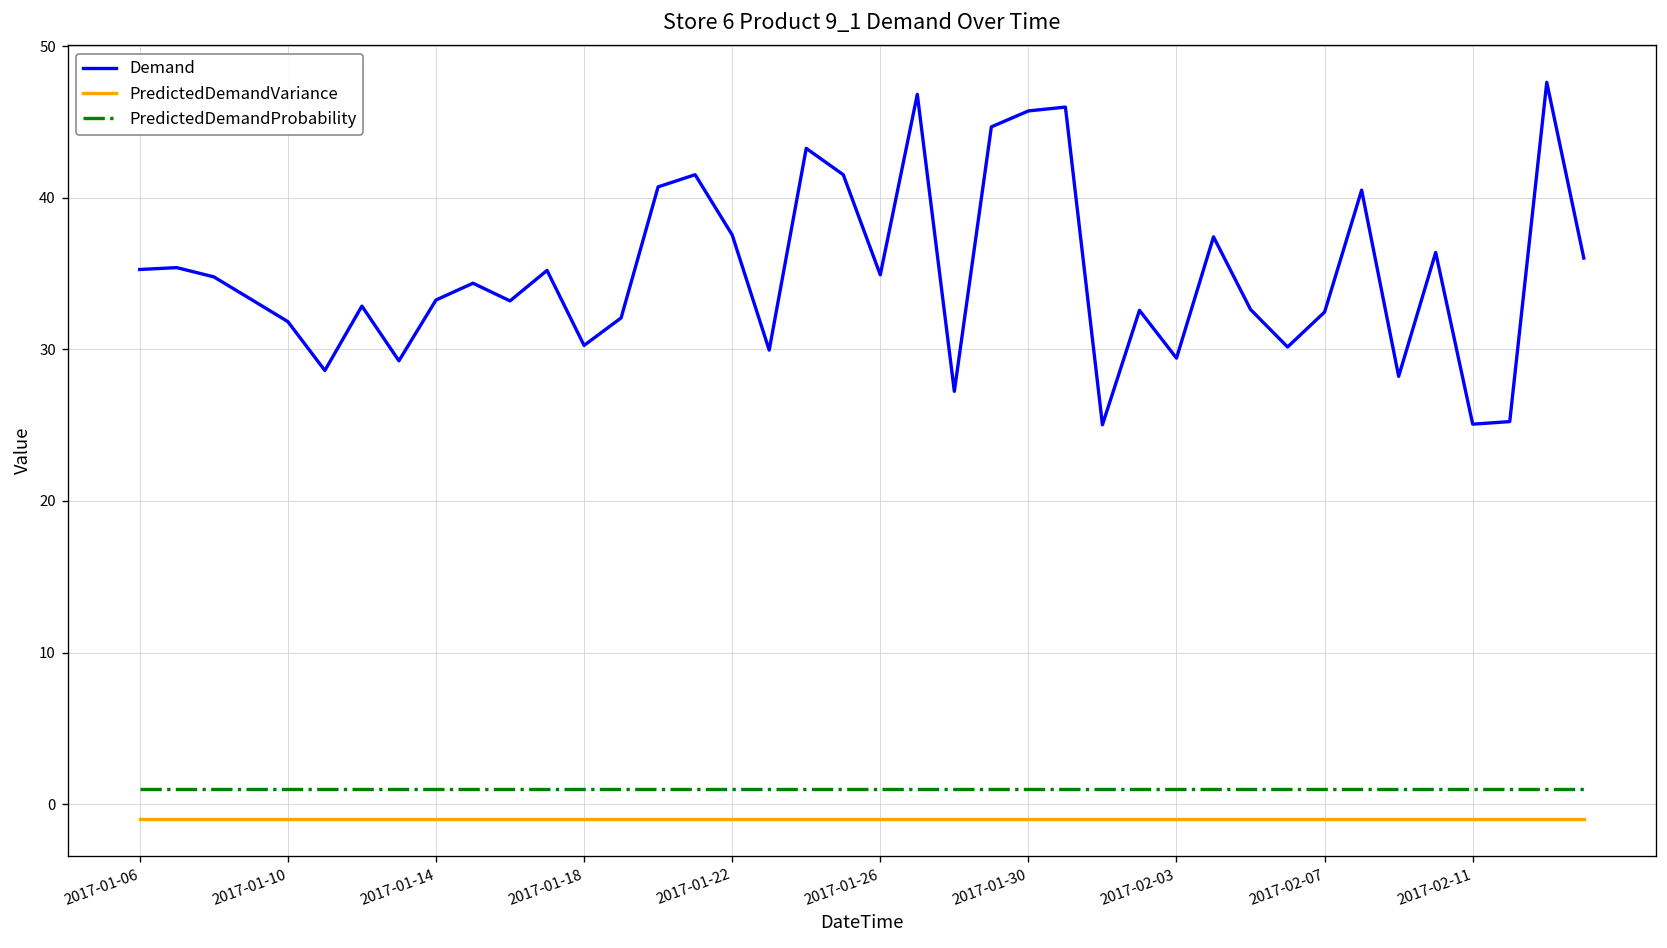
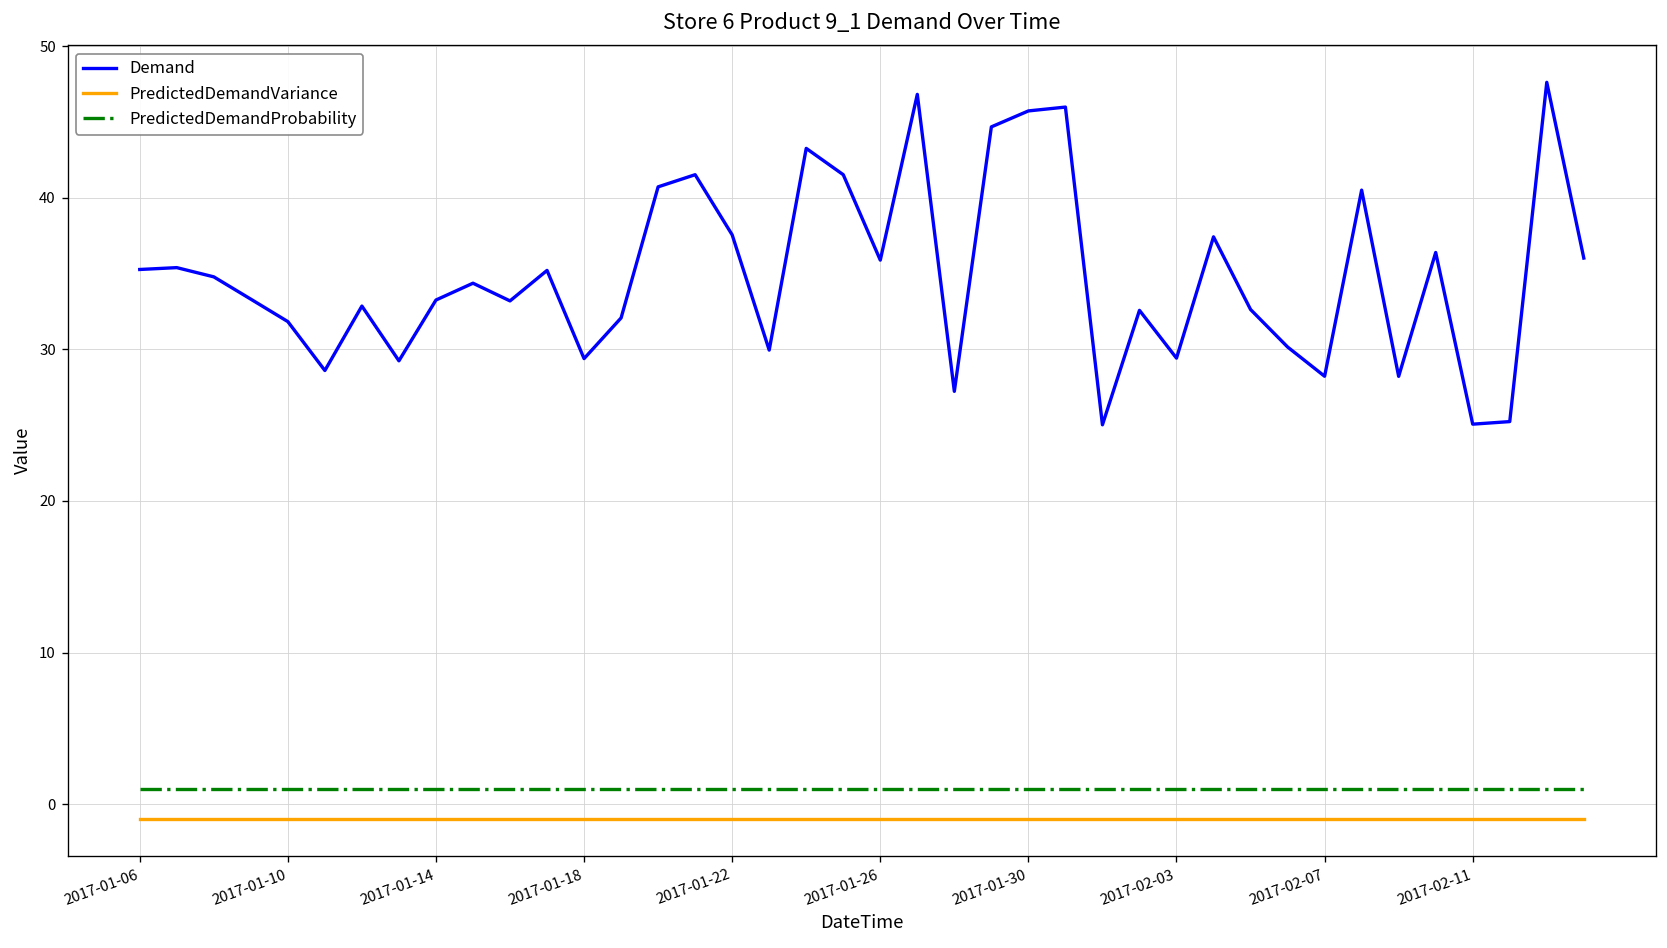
Demand, 2017-01-18: 30.3 -> 29.4
Demand, 2017-01-26: 34.9 -> 35.9
Demand, 2017-02-07: 32.5 -> 28.2
